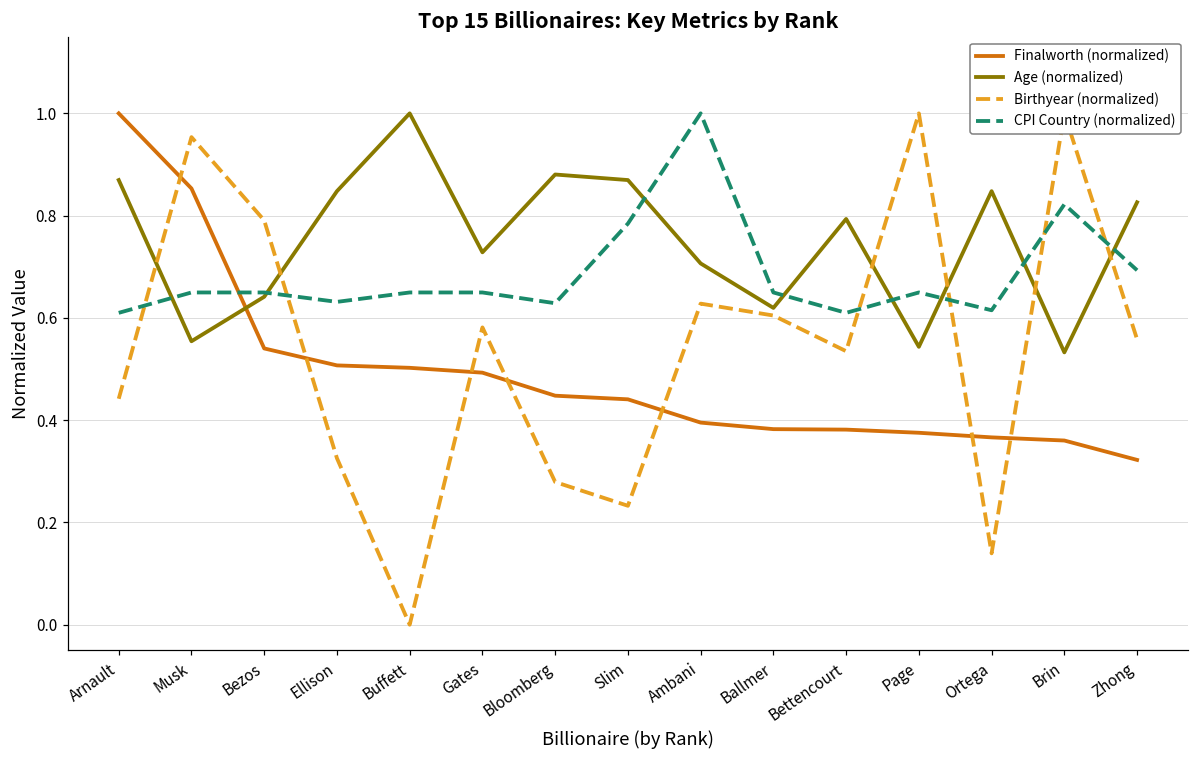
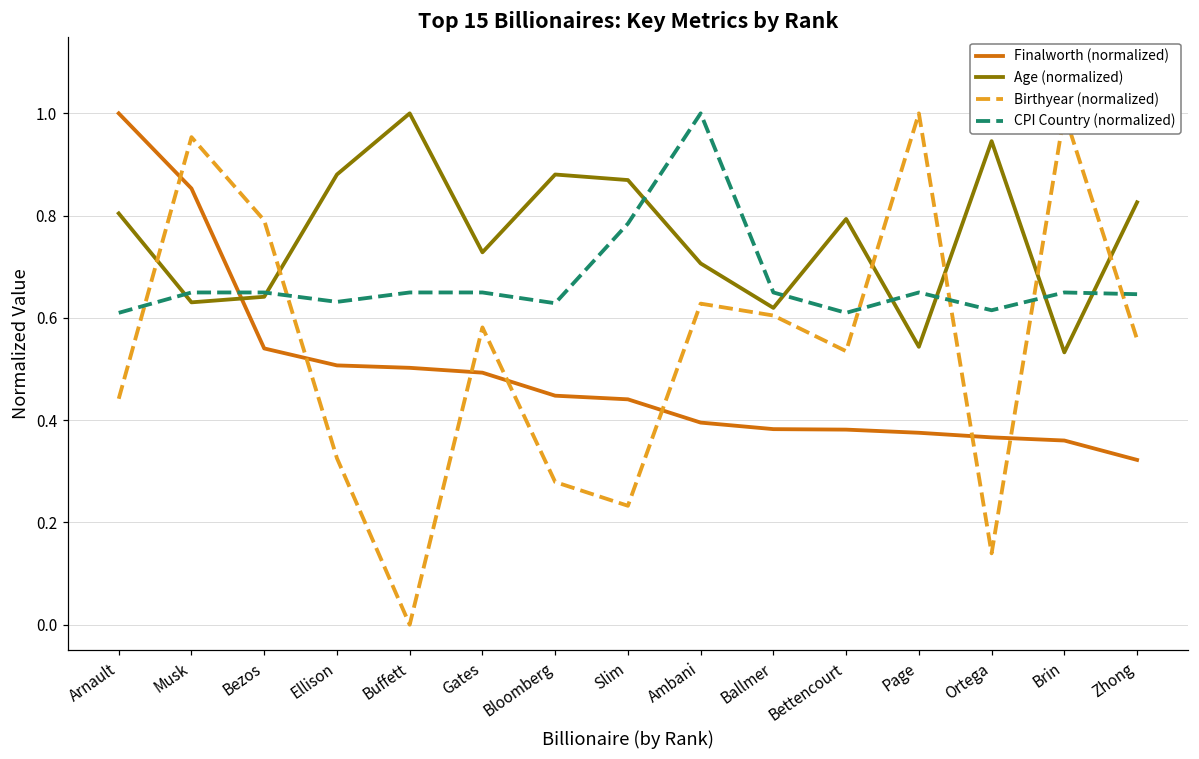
Age (normalized), Arnault: 0.87 -> 0.80
Age (normalized), Musk: 0.55 -> 0.63
Age (normalized), Ellison: 0.85 -> 0.88
Age (normalized), Ortega: 0.85 -> 0.95
CPI Country (normalized), Brin: 0.82 -> 0.65
CPI Country (normalized), Zhong: 0.69 -> 0.65
